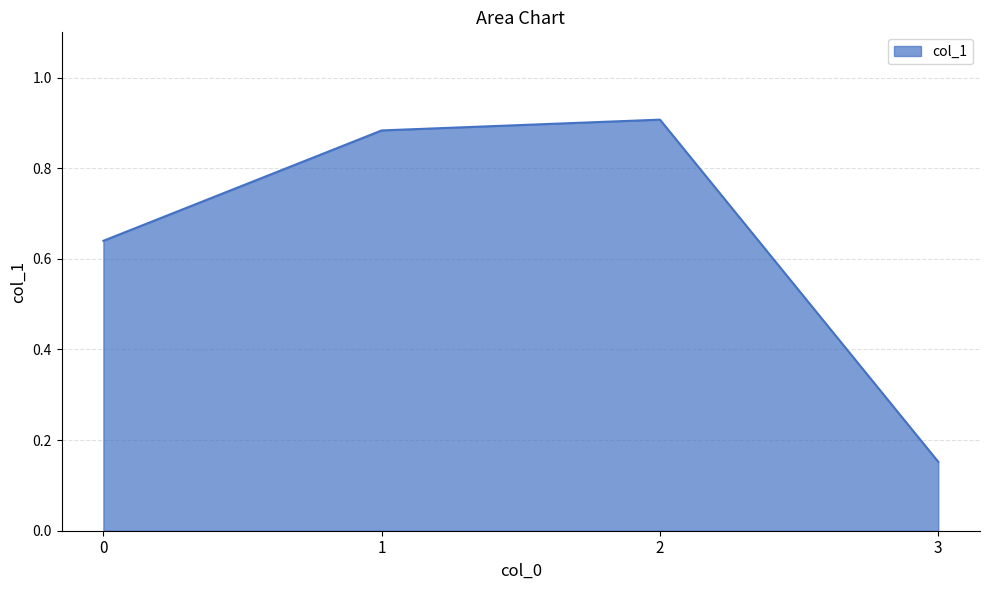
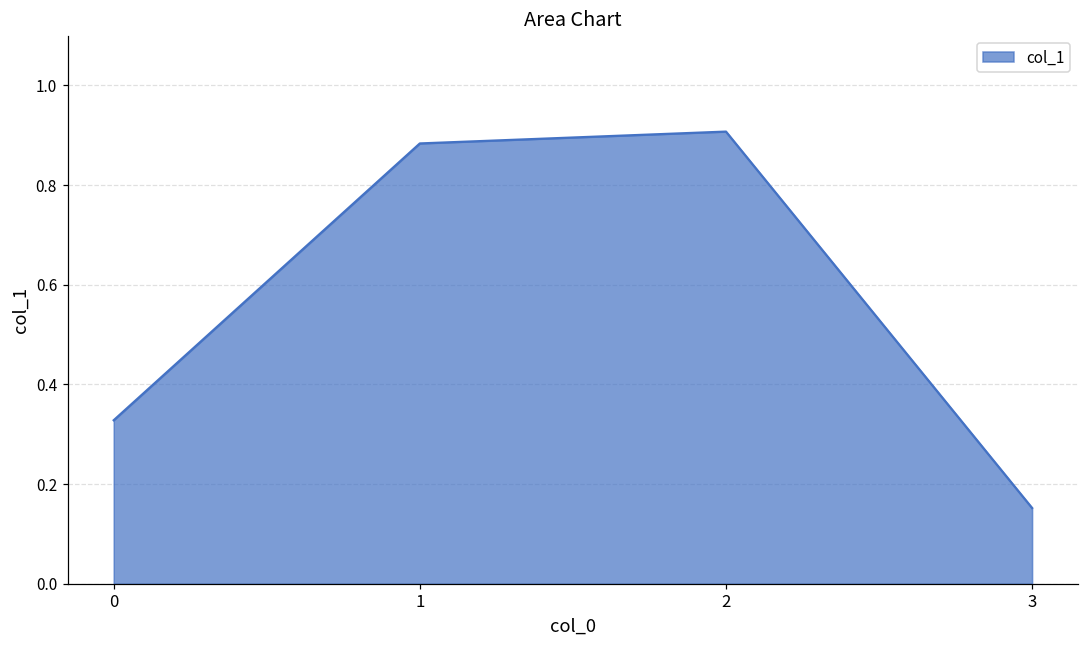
0: 0.64 -> 0.33
